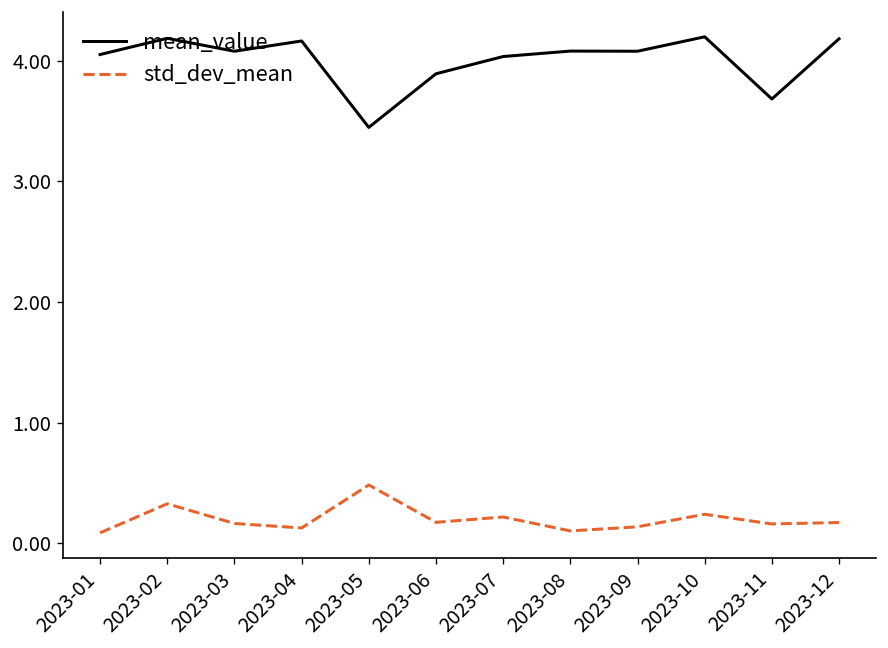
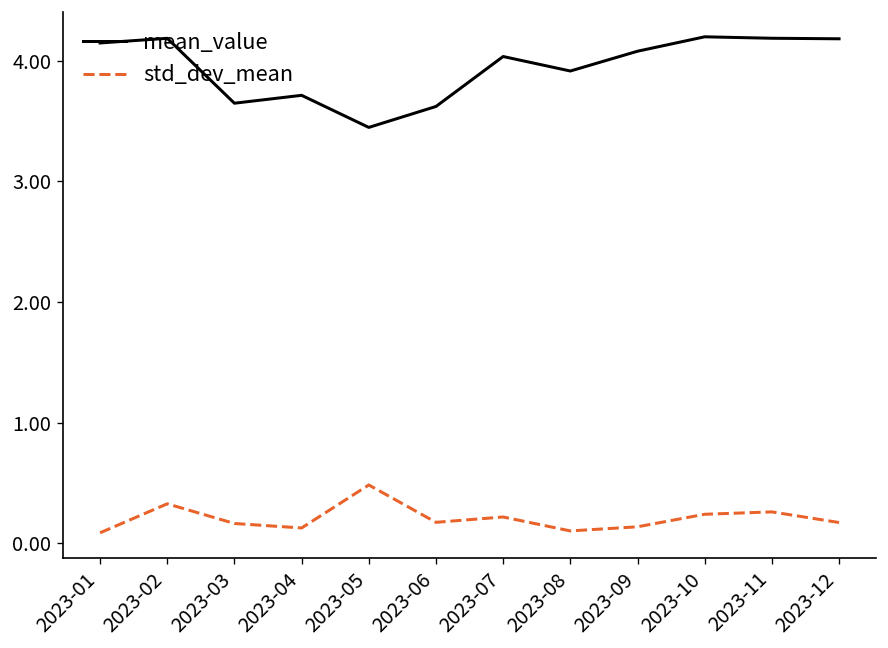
mean_value, 2023-01: 4.05 -> 4.15
mean_value, 2023-03: 4.08 -> 3.65
mean_value, 2023-04: 4.16 -> 3.71
mean_value, 2023-06: 3.89 -> 3.62
mean_value, 2023-08: 4.08 -> 3.91
mean_value, 2023-11: 3.68 -> 4.18
std_dev_mean, 2023-11: 0.16 -> 0.26
